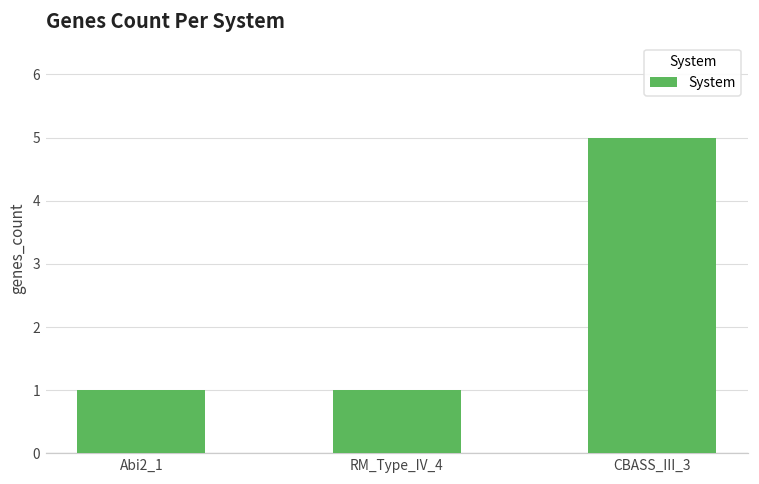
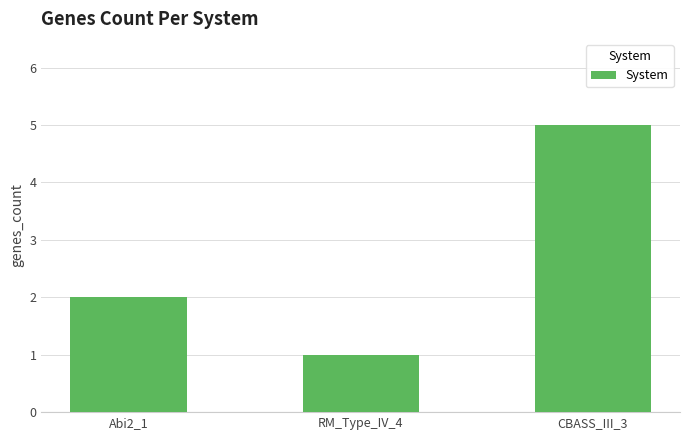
Abi2_1: 1 -> 2
